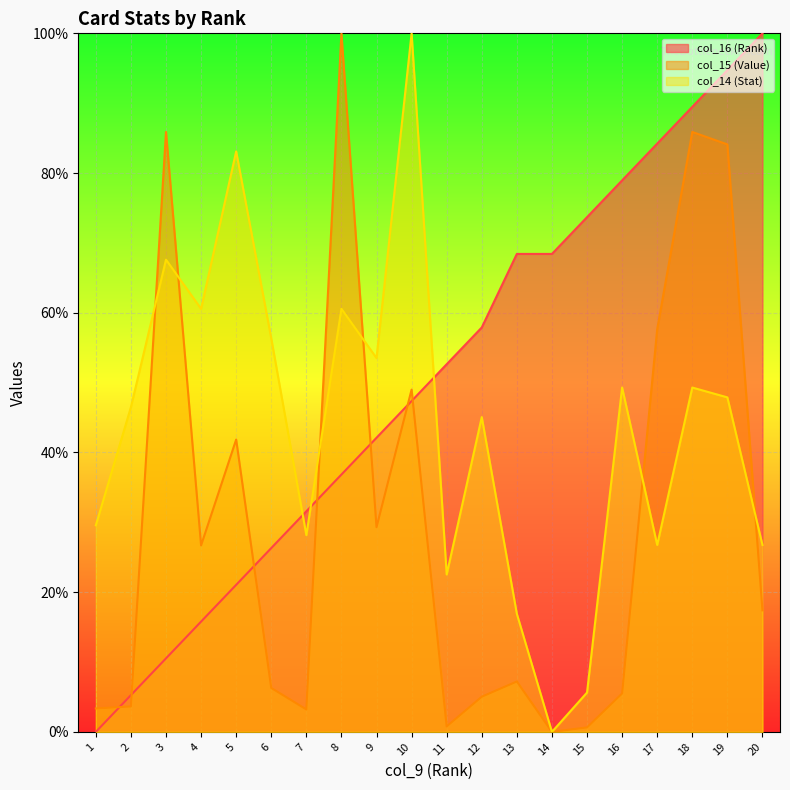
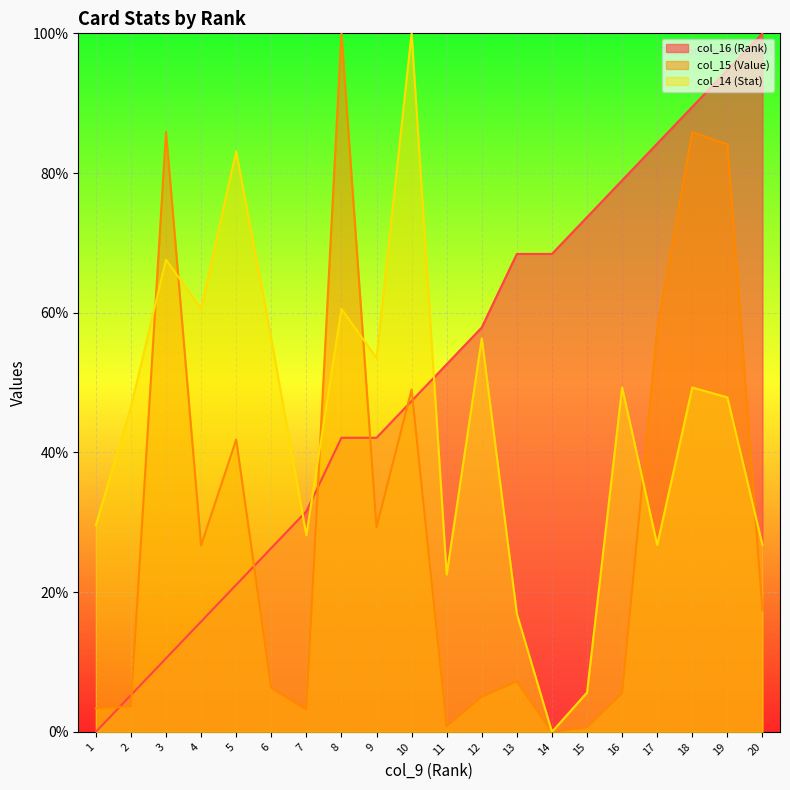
col_16 (Rank), 8: 37% -> 42%
col_14 (Stat), 12: 45% -> 56%
